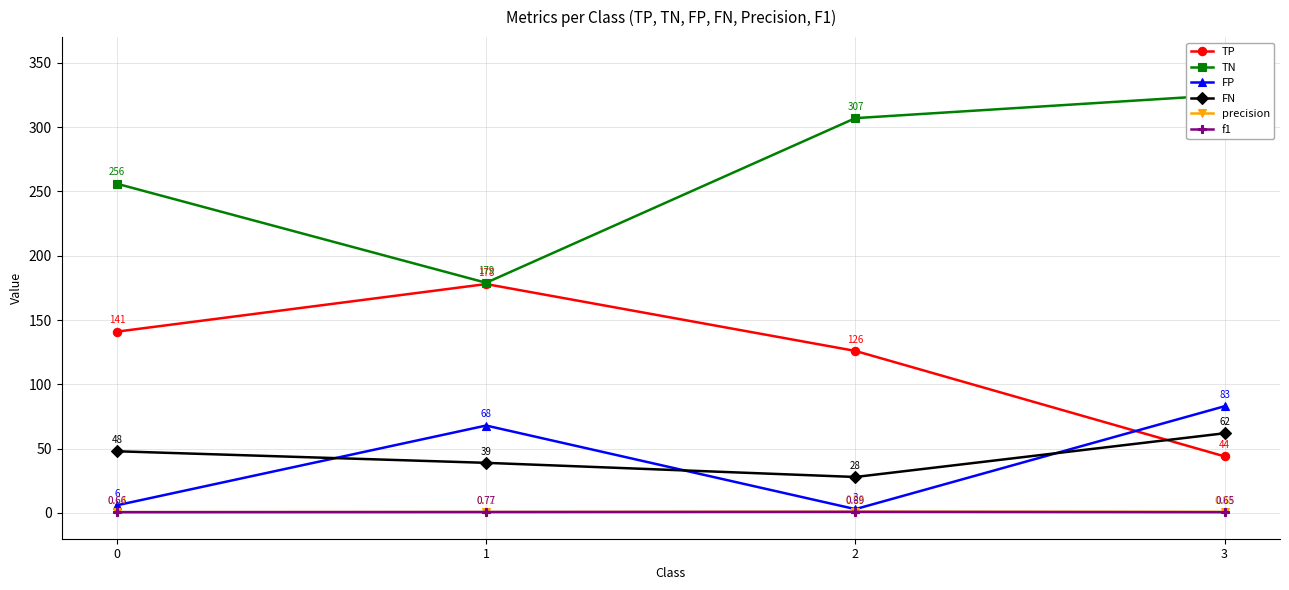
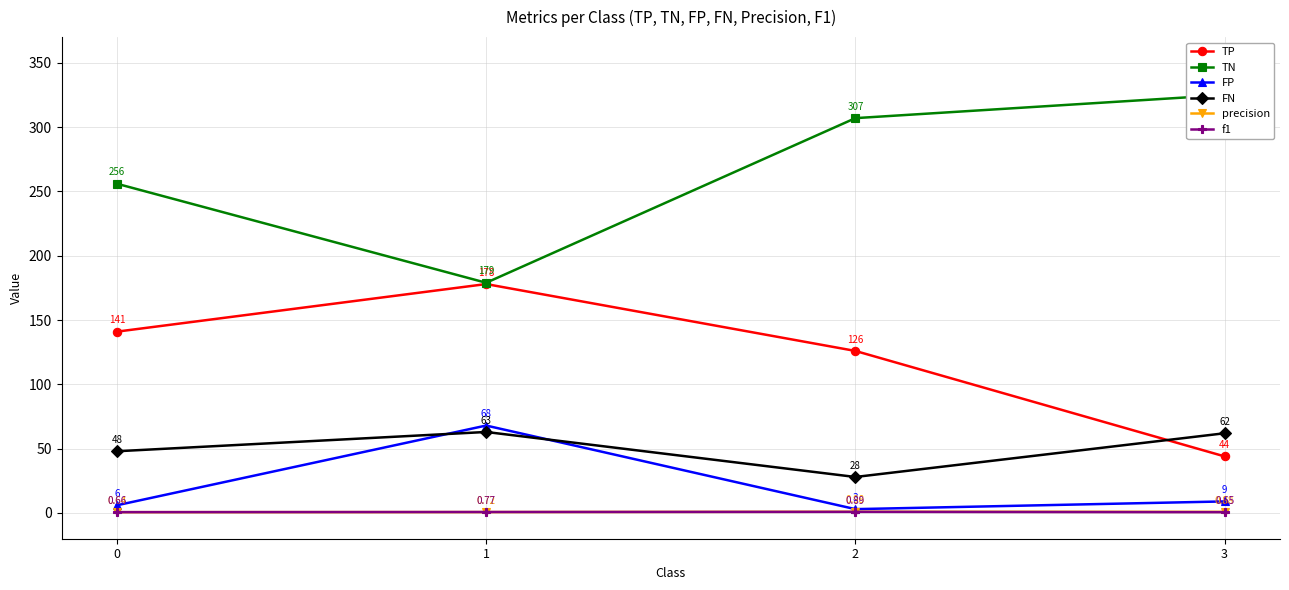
FN, 1: 39 -> 63
FP, 3: 83 -> 9
